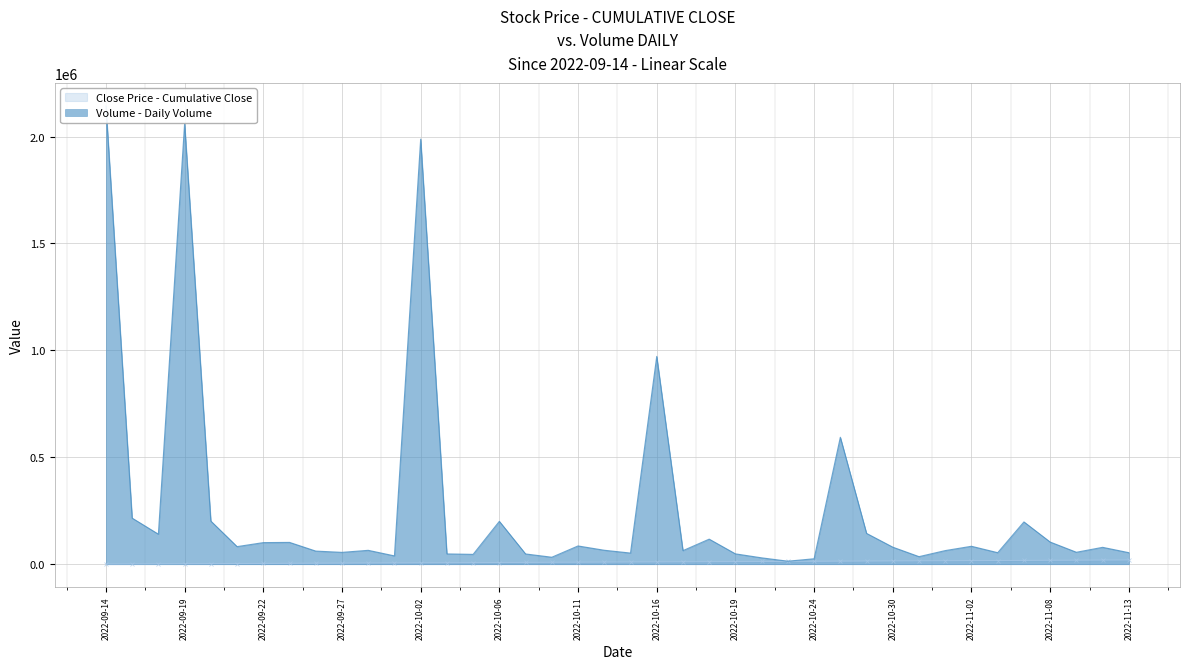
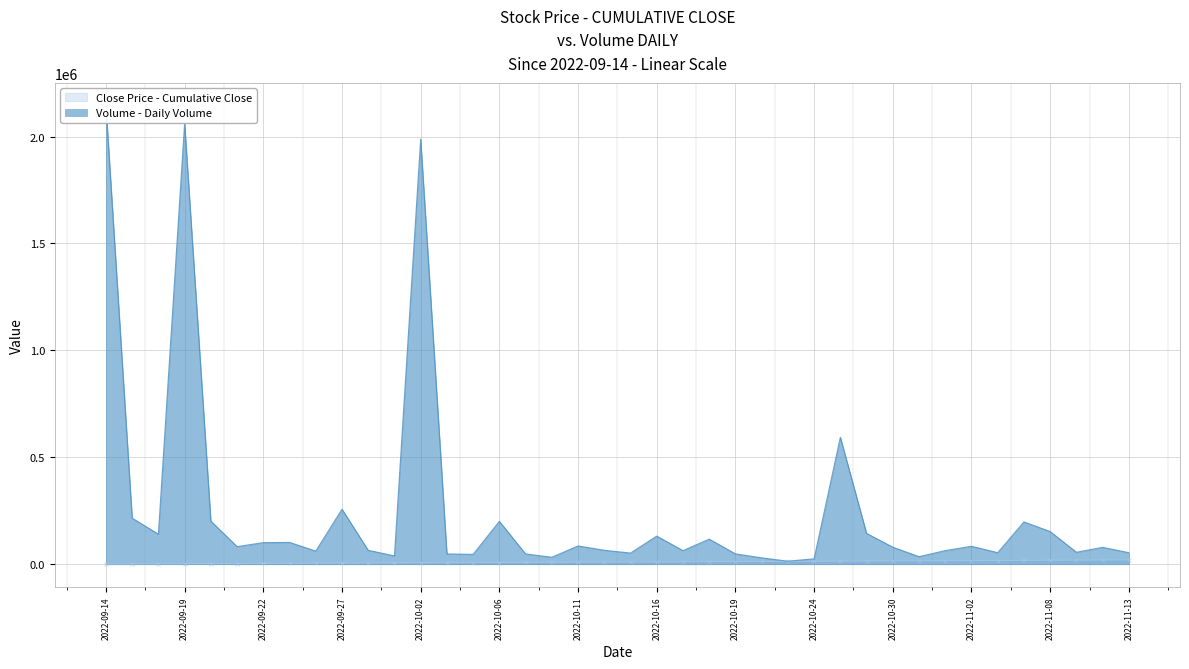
Volume - Daily Volume, 2022-09-27: 60000 -> 260000
Volume - Daily Volume, 2022-10-16: 970000 -> 130000
Volume - Daily Volume, 2022-11-08: 100000 -> 150000
